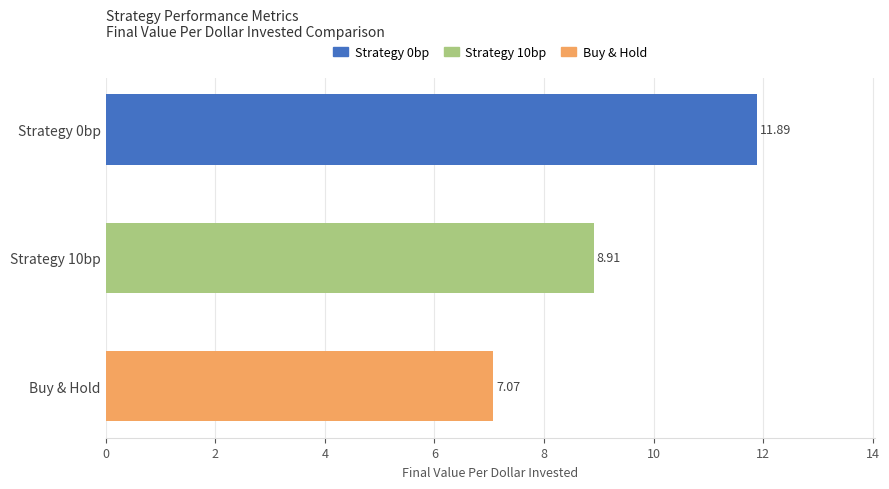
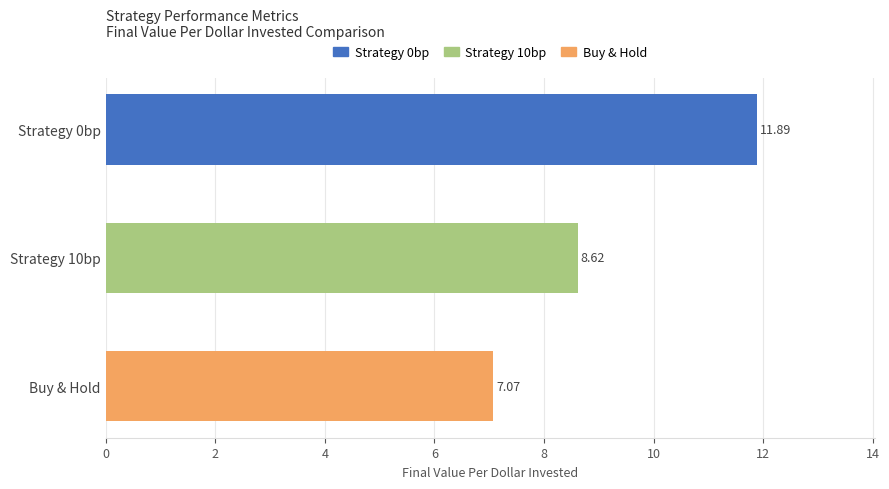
Strategy 10bp, Strategy 10bp: 8.91 -> 8.62
